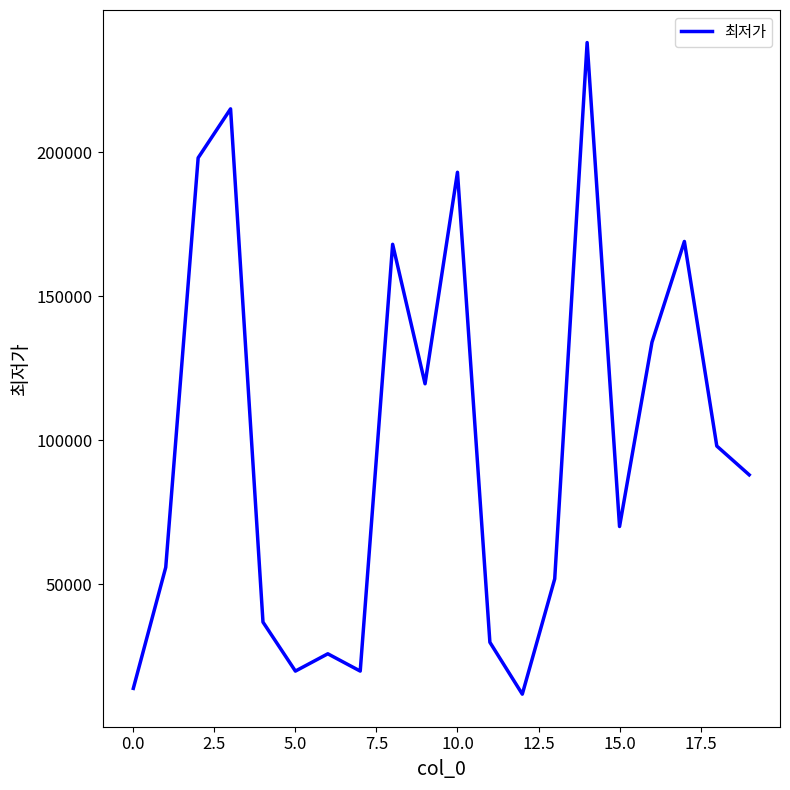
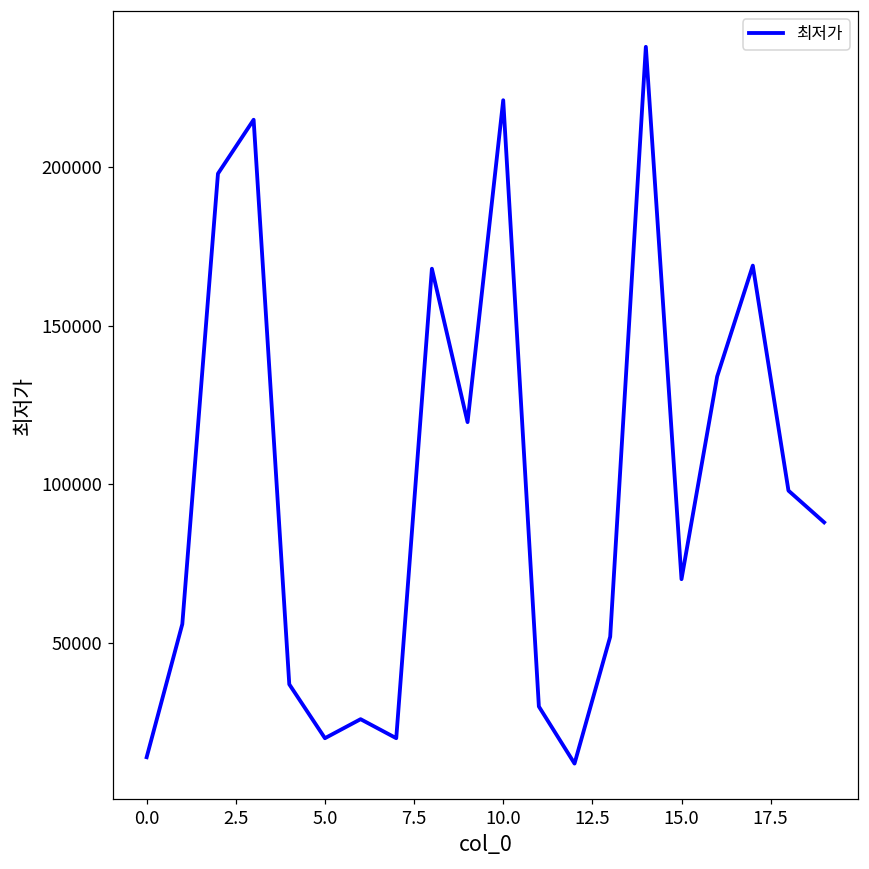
10.0: 193000 -> 221000
